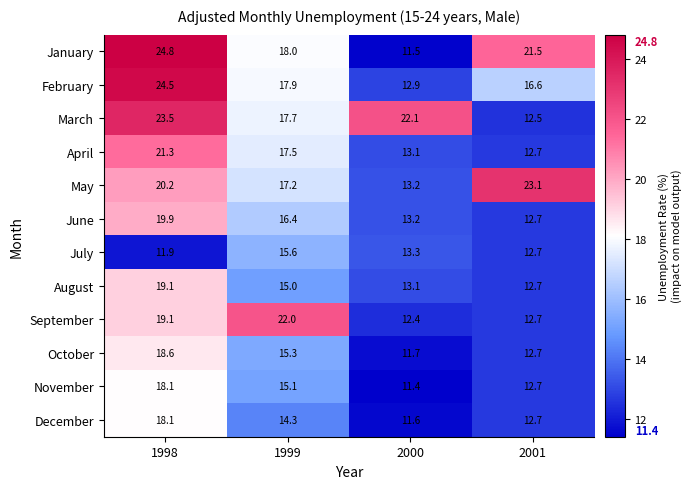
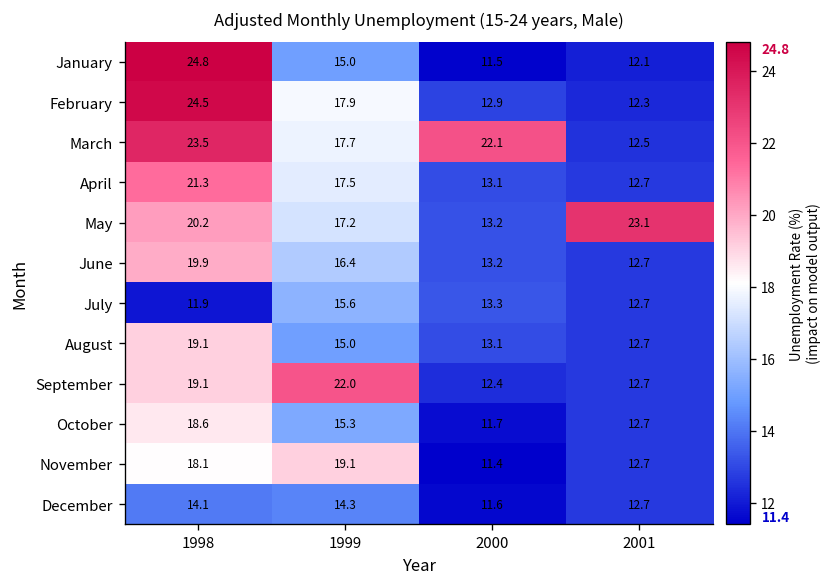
January, 1999: 18.0 -> 15.0
January, 2001: 21.5 -> 12.1
February, 2001: 16.6 -> 12.3
November, 1999: 15.1 -> 19.1
December, 1998: 18.1 -> 14.1
